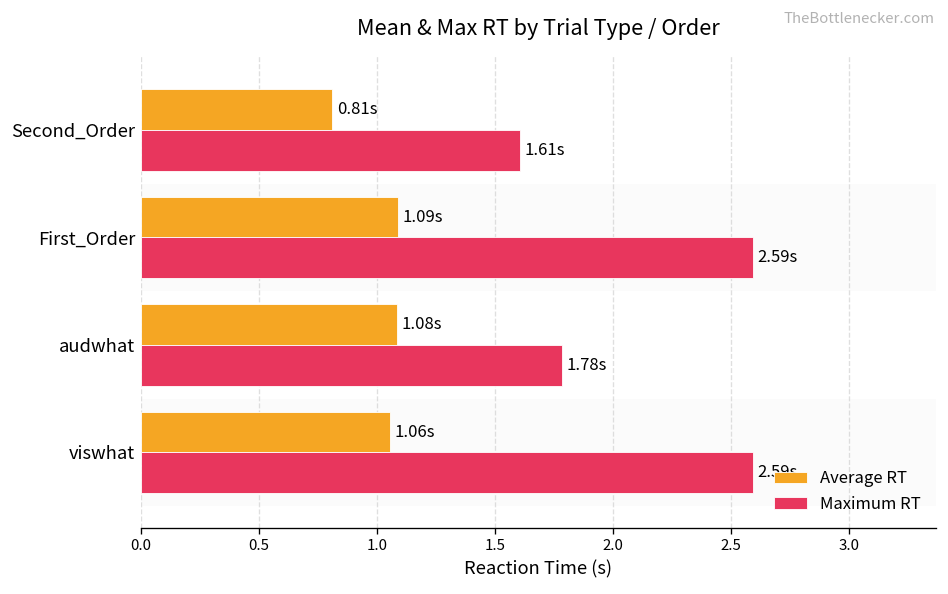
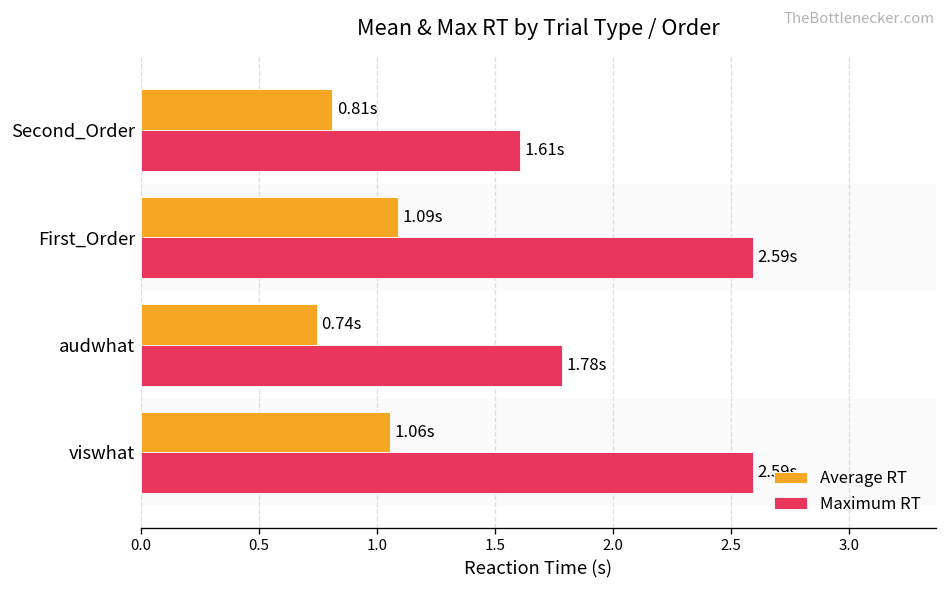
Average RT, audwhat: 1.08s -> 0.74s
